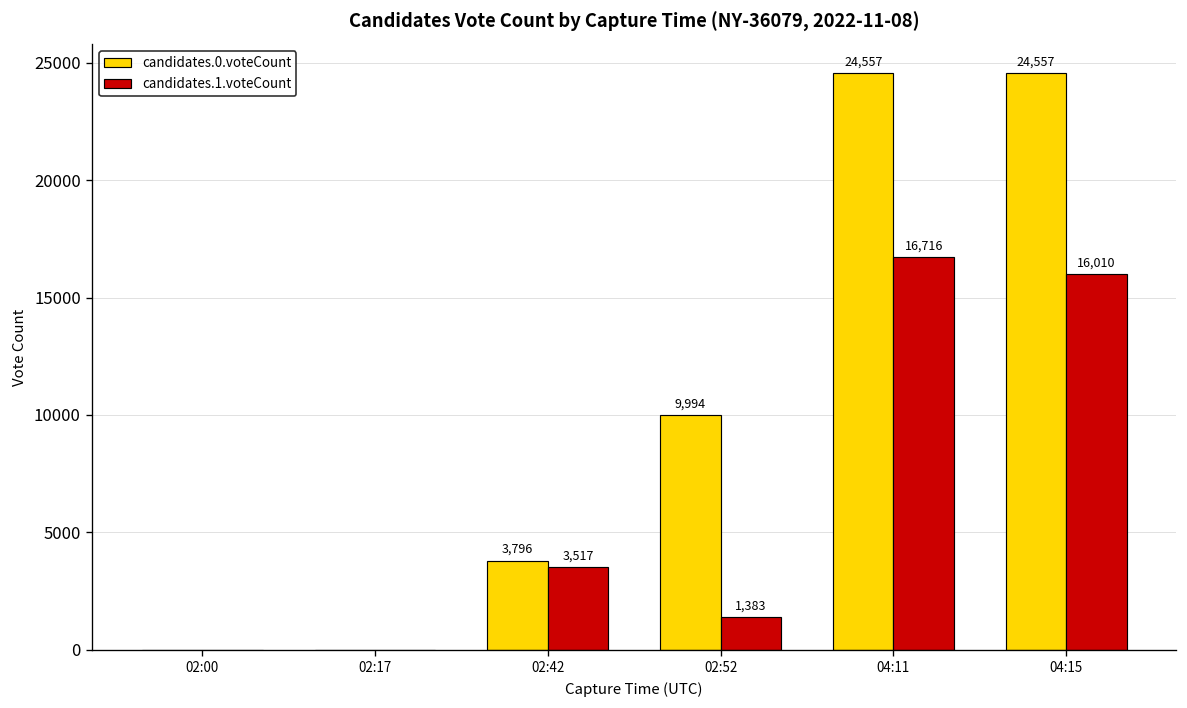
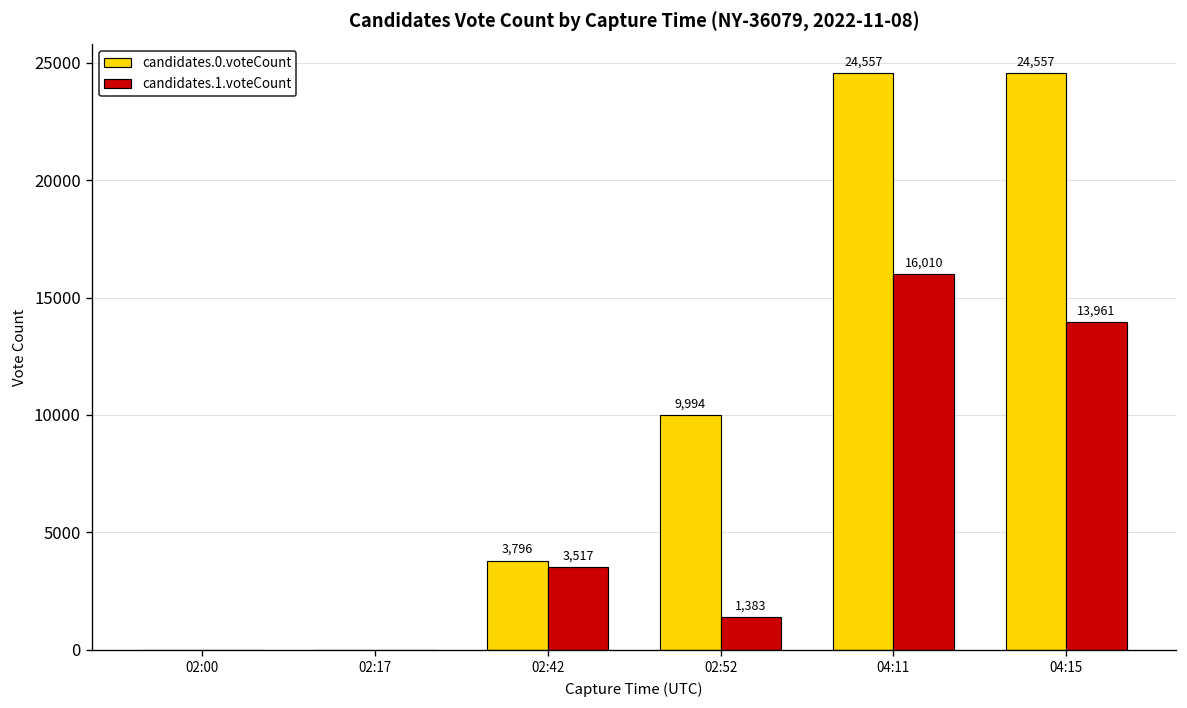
candidates.1.voteCount, 04:11: 16,716 -> 16,010
candidates.1.voteCount, 04:15: 16,010 -> 13,961
